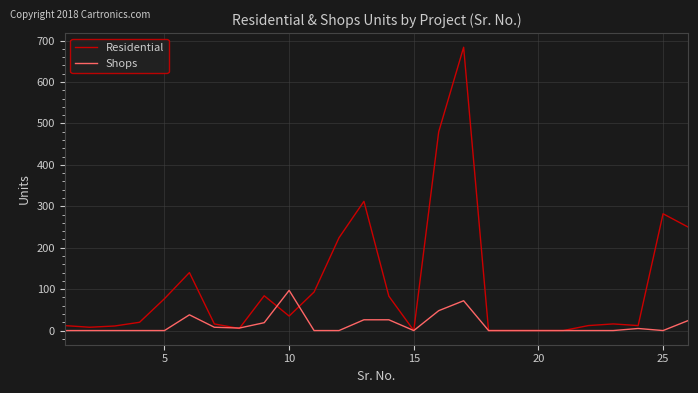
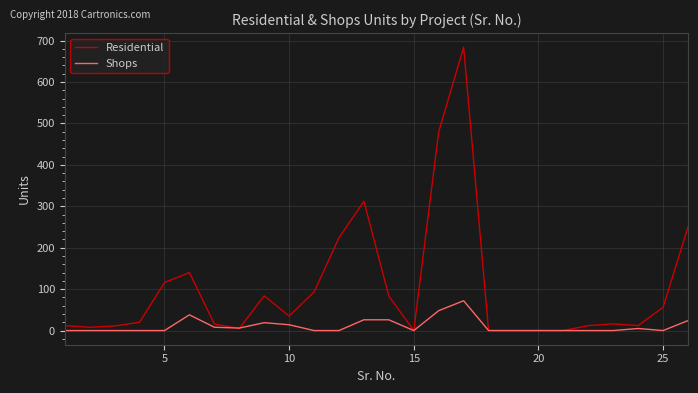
Residential, 5: 80 -> 120
Shops, 10: 100 -> 10
Residential, 25: 280 -> 60
